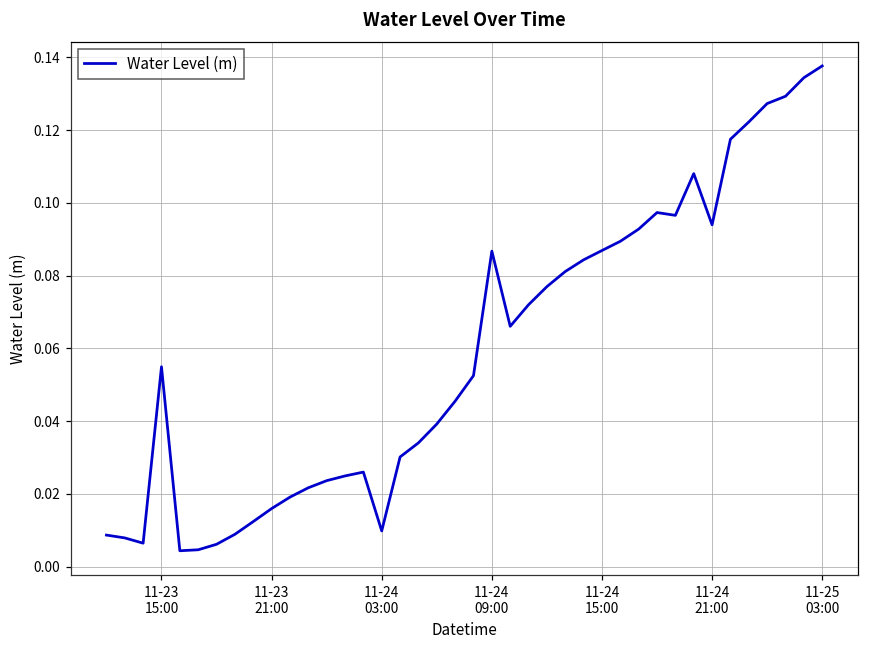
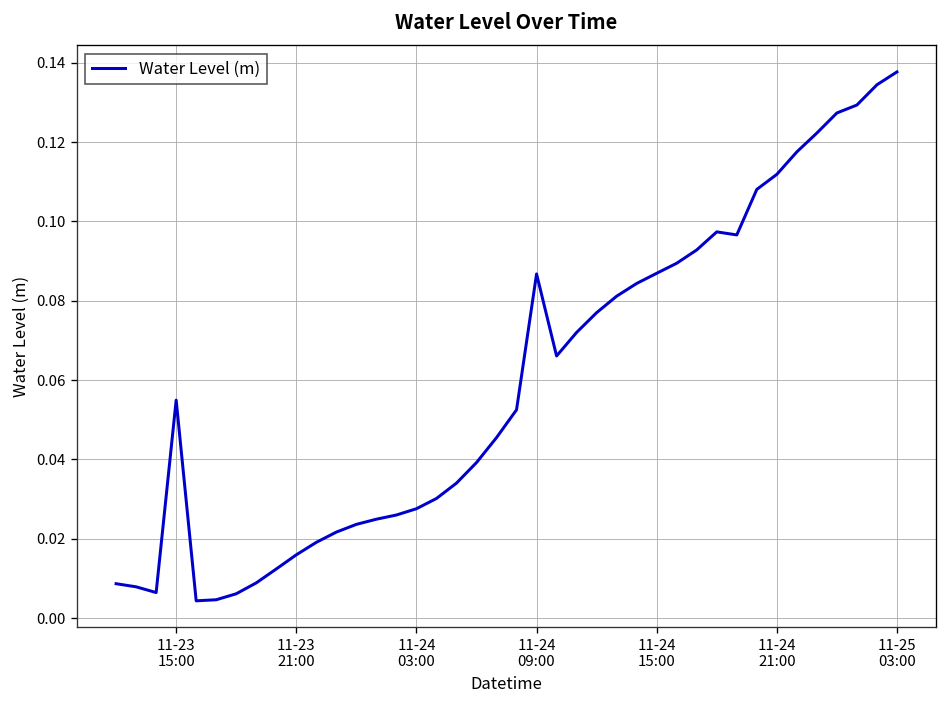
11-24 03:00: 0.010 -> 0.028
11-24 21:00: 0.094 -> 0.112
